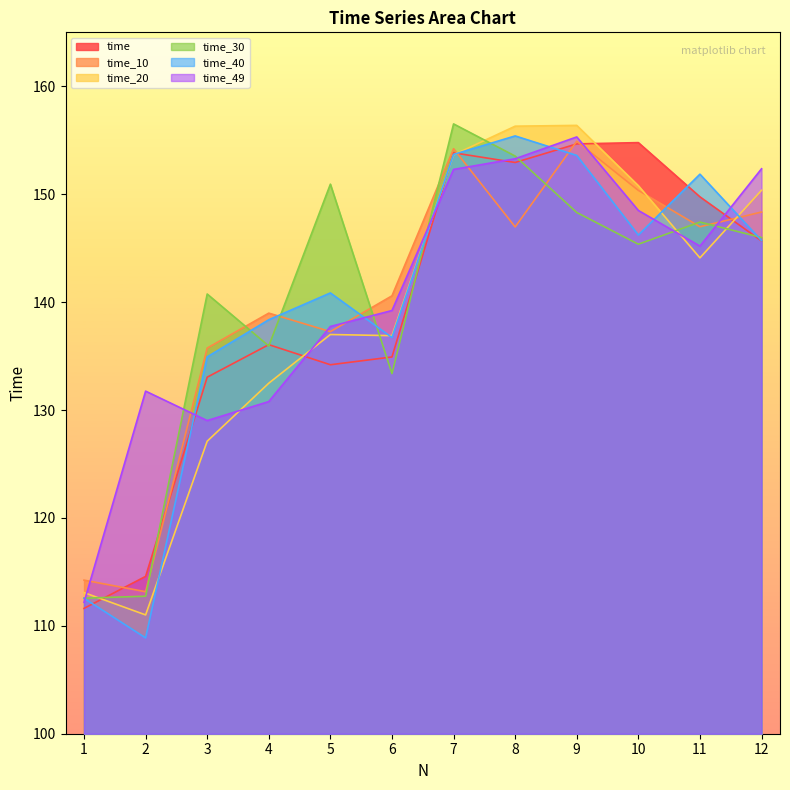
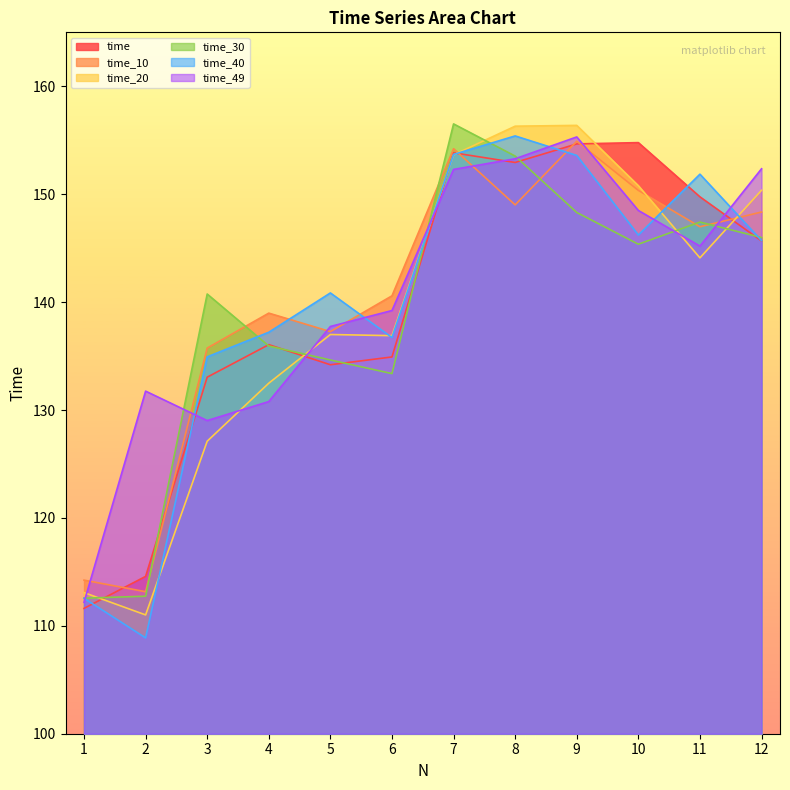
time_40, 4: 138.4 -> 137.2
time_30, 5: 150.9 -> 134.6
time_10, 8: 147.0 -> 149.0
